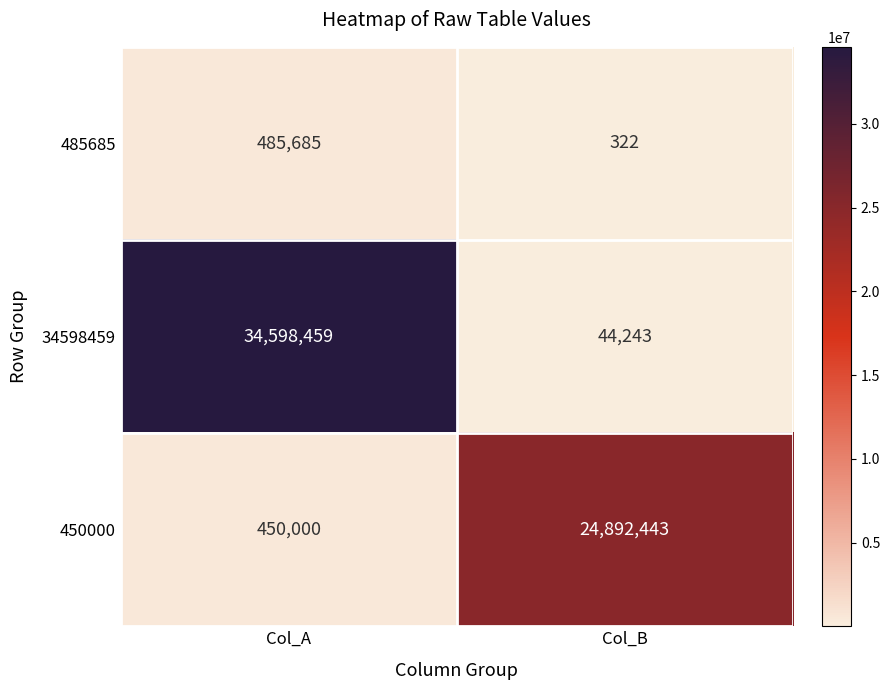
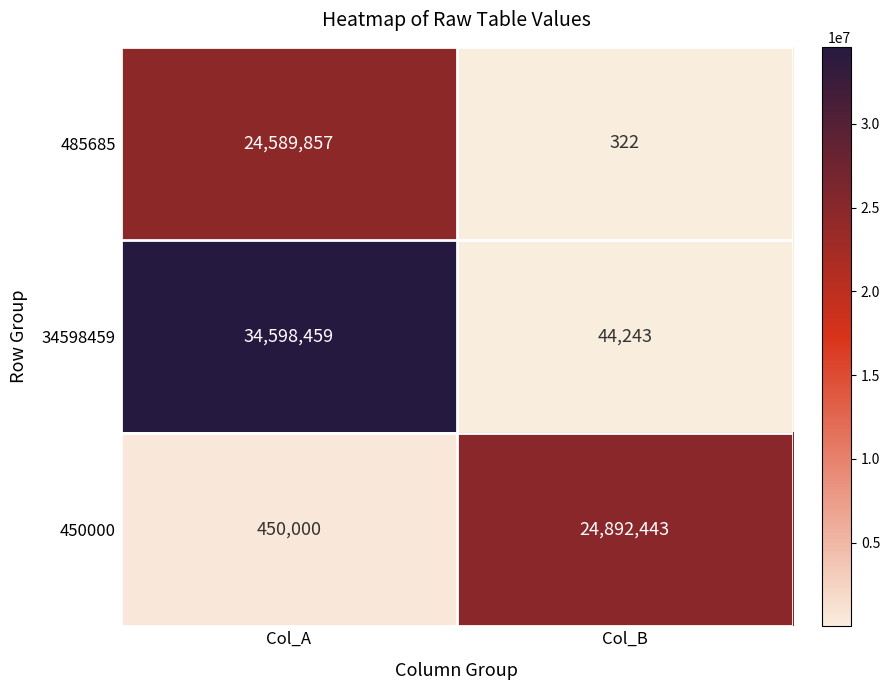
485685, Col_A: 485,685 -> 24,589,857
